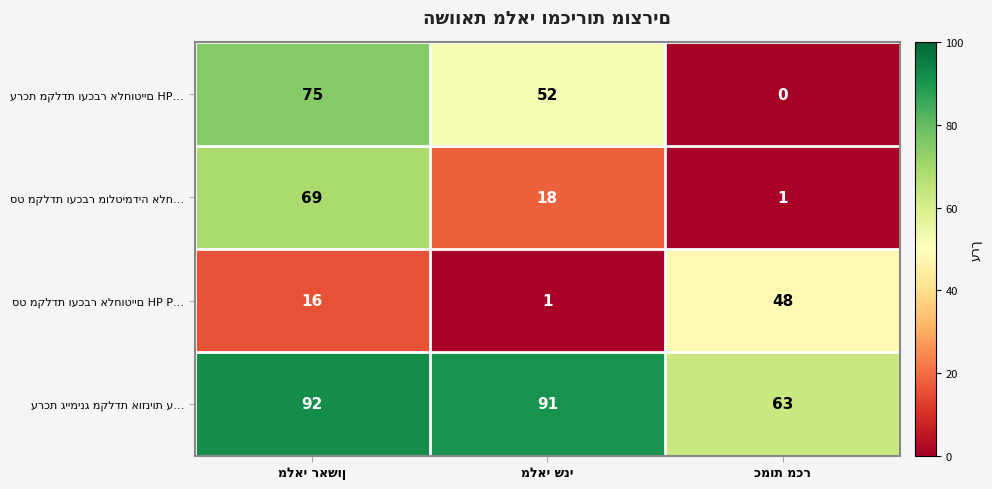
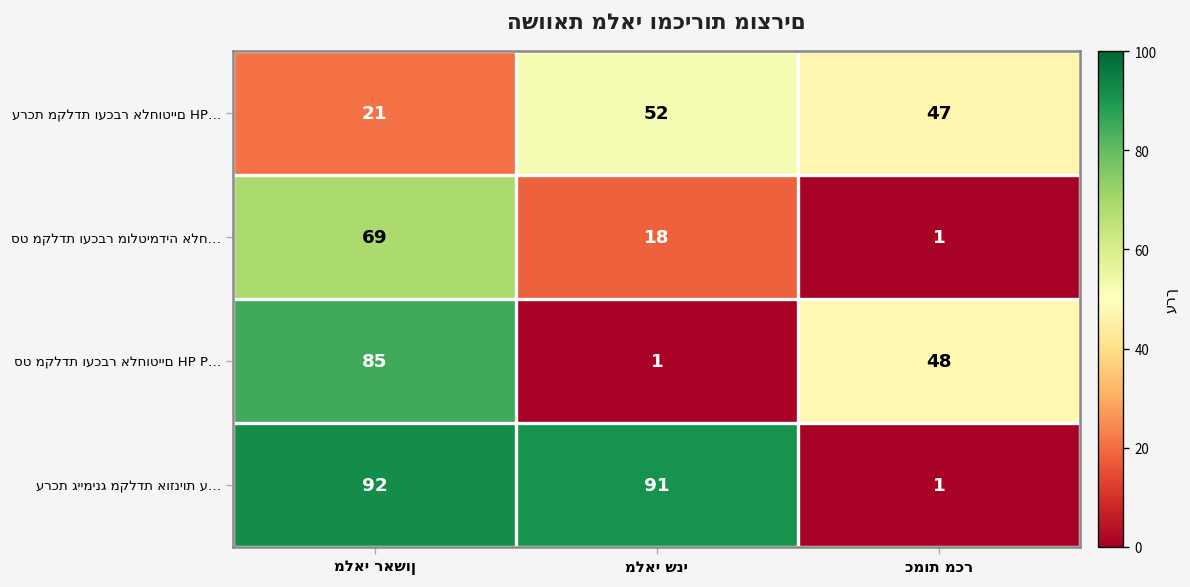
ערכת מקלדת ועכבר אלחוטיים HP…, מלאי ראשון: 75 -> 21
ערכת מקלדת ועכבר אלחוטיים HP…, כמות מכר: 0 -> 47
סט מקלדת ועכבר אלחוטיים HP P…, מלאי ראשון: 16 -> 85
ערכת גיימינג מקלדת אוזניות ע…, כמות מכר: 63 -> 1
